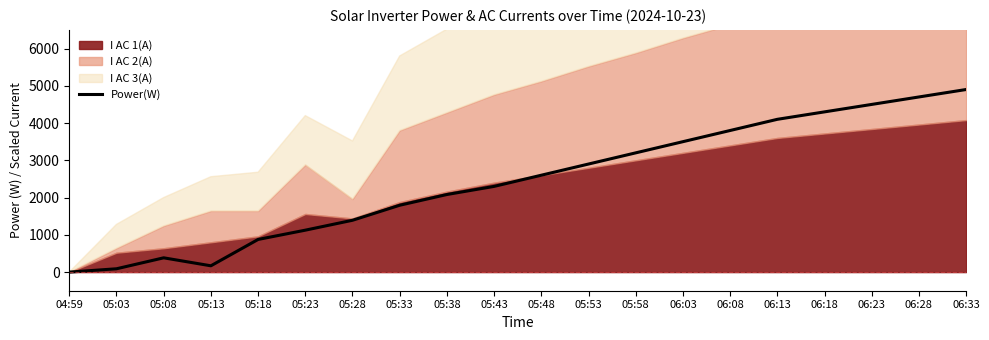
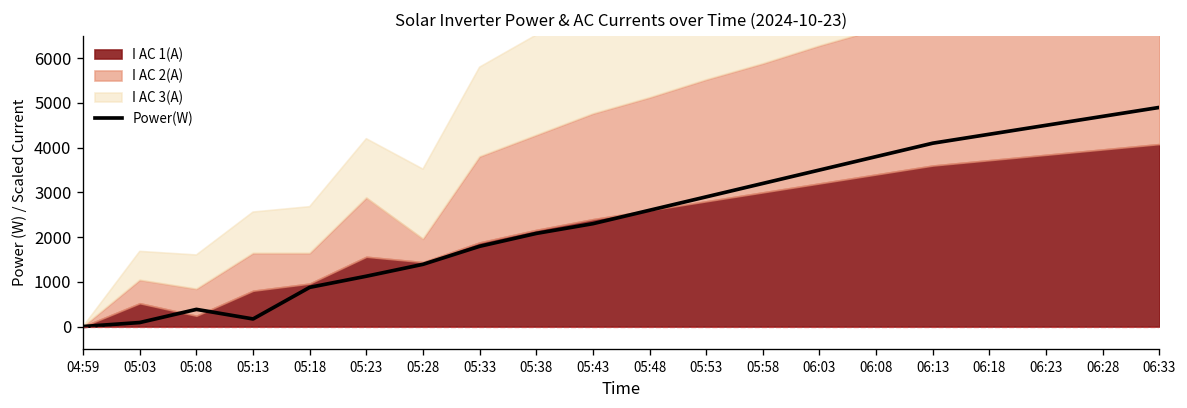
I AC 2(A), 05:03: 100 -> 500
I AC 1(A), 05:08: 600 -> 200
